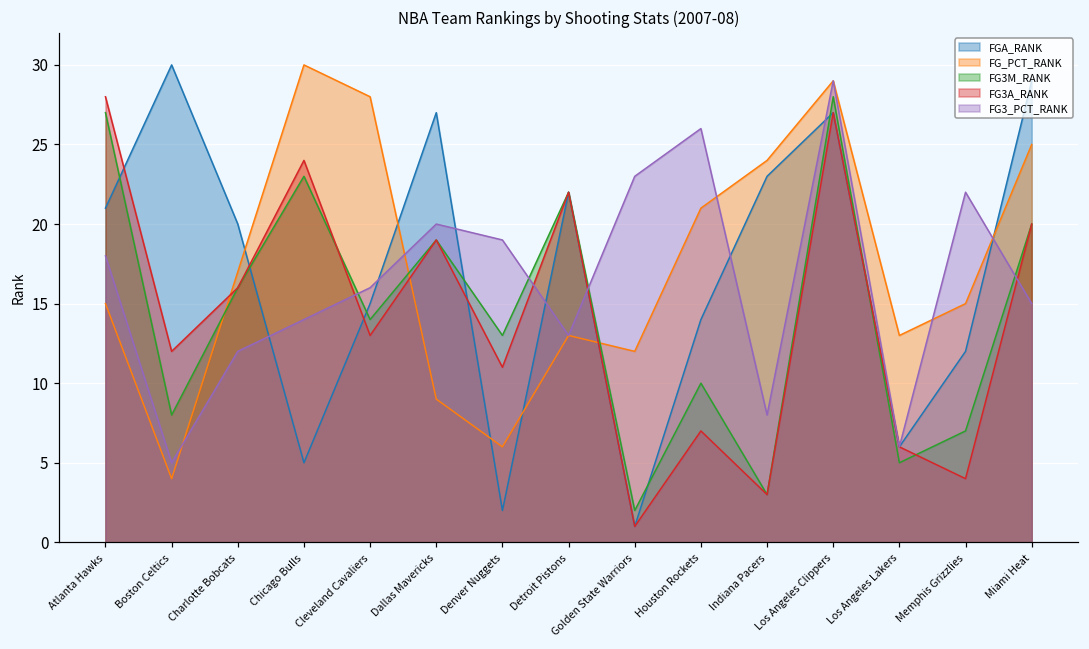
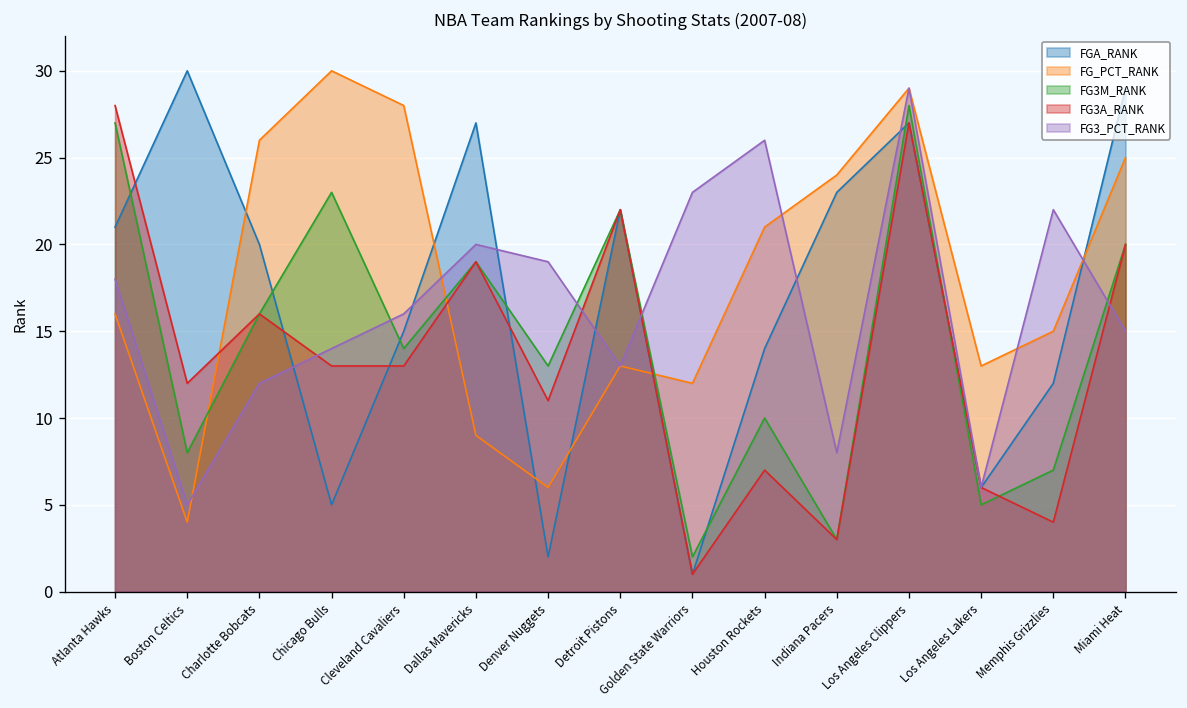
FG_PCT_RANK, Atlanta Hawks: 15 -> 16
FG_PCT_RANK, Charlotte Bobcats: 17 -> 26
FG3A_RANK, Chicago Bulls: 24 -> 13
